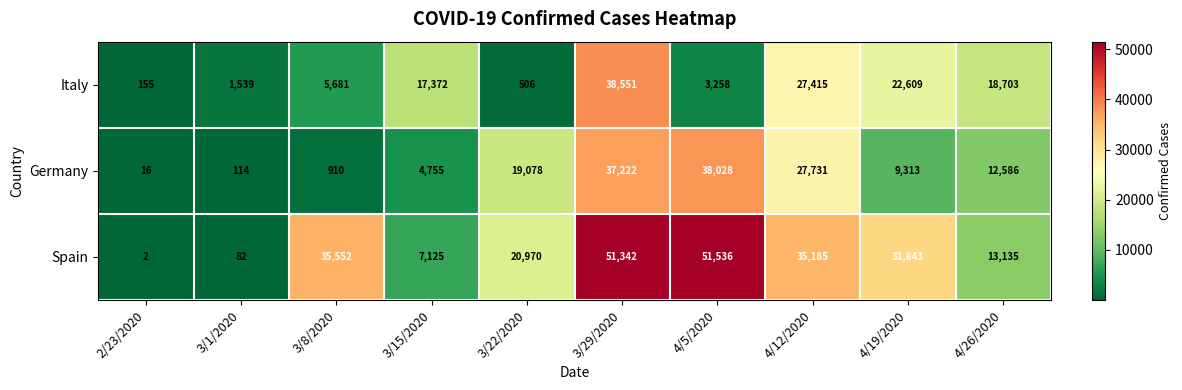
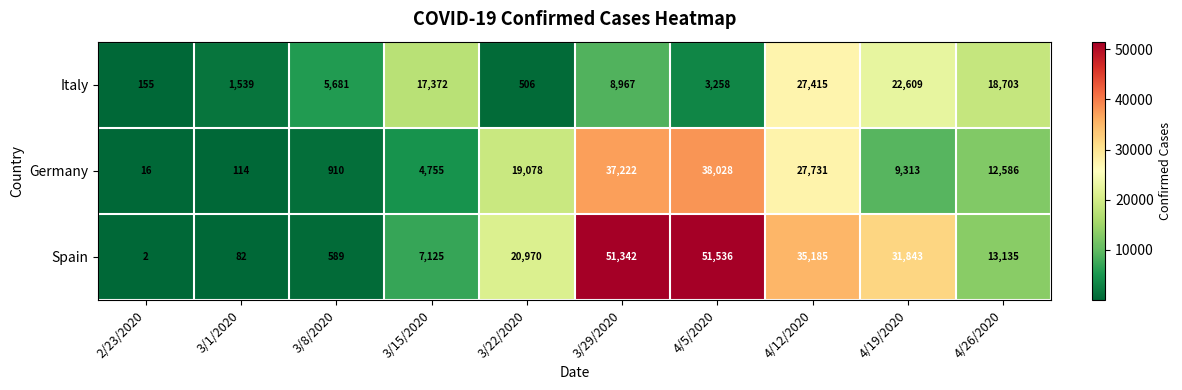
Italy, 3/29/2020: 38,551 -> 8,967
Spain, 3/8/2020: 35,552 -> 589
